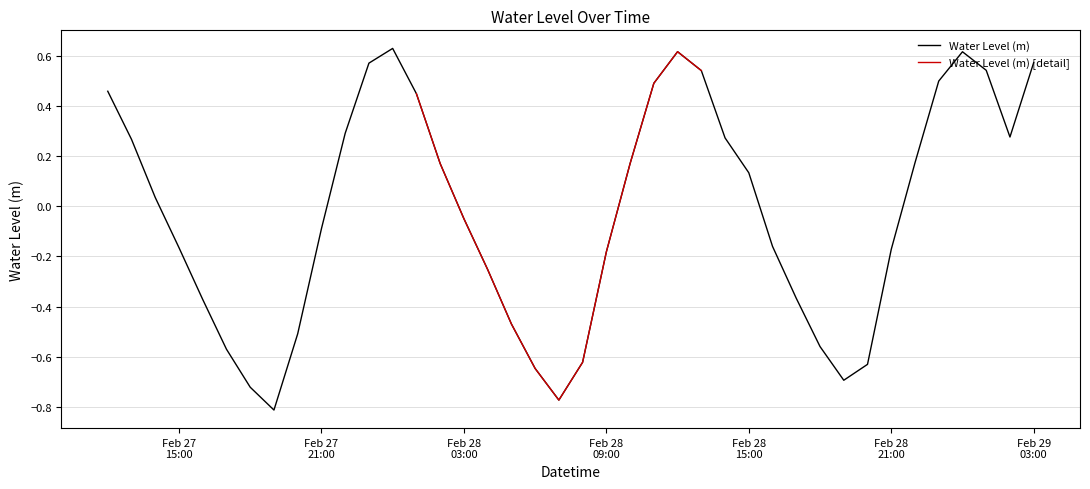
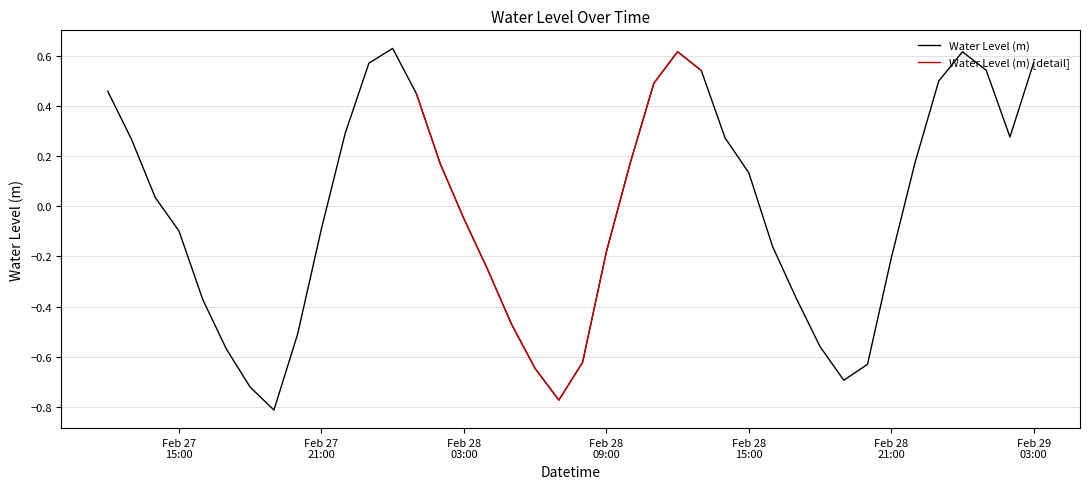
Water Level (m), Feb 27 15:00: -0.17 -> -0.10
Water Level (m), Feb 28 21:00: -0.17 -> -0.21
